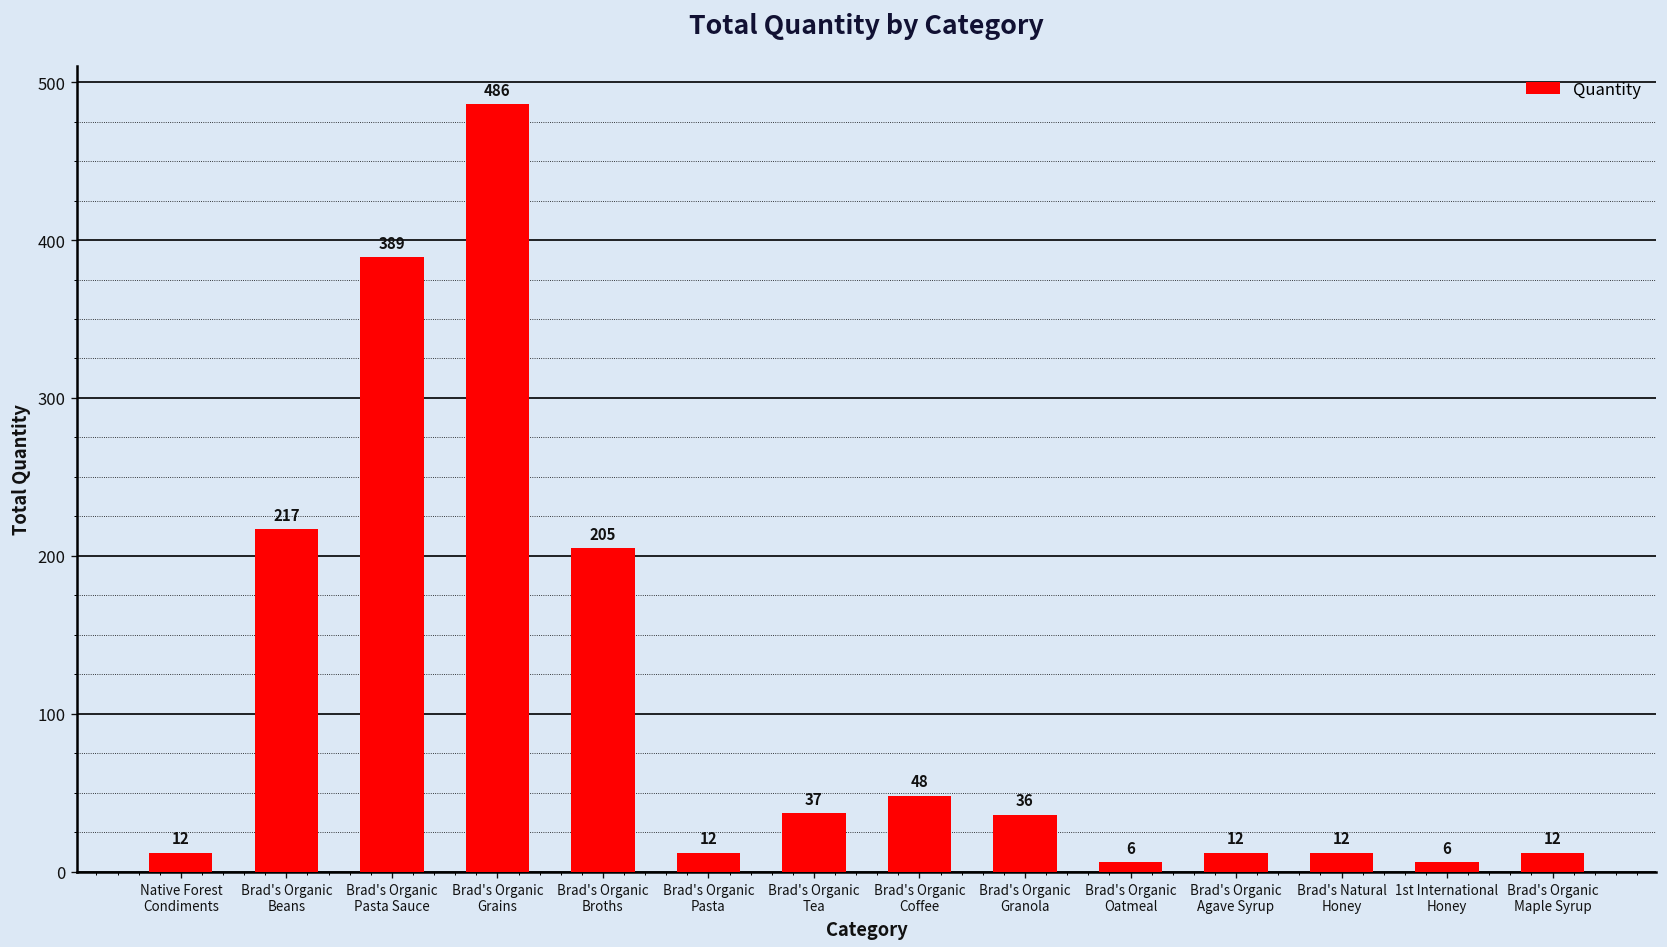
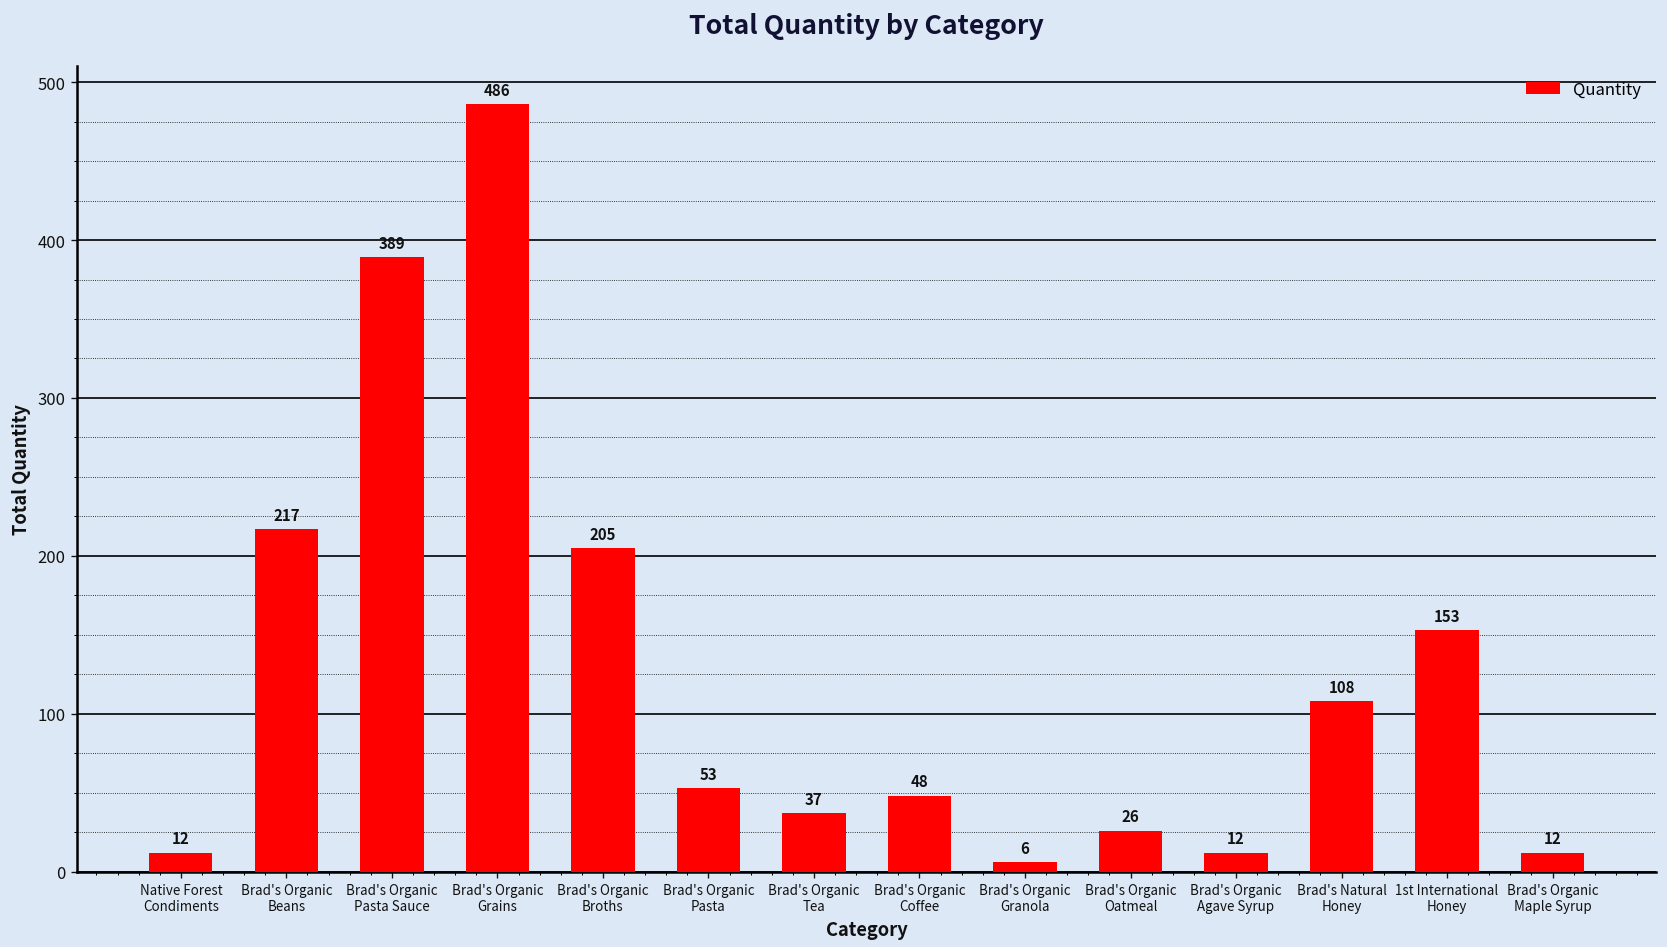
Brad's Organic Pasta: 12 -> 53
Brad's Organic Granola: 36 -> 6
Brad's Organic Oatmeal: 6 -> 26
Brad's Natural Honey: 12 -> 108
1st International Honey: 6 -> 153
